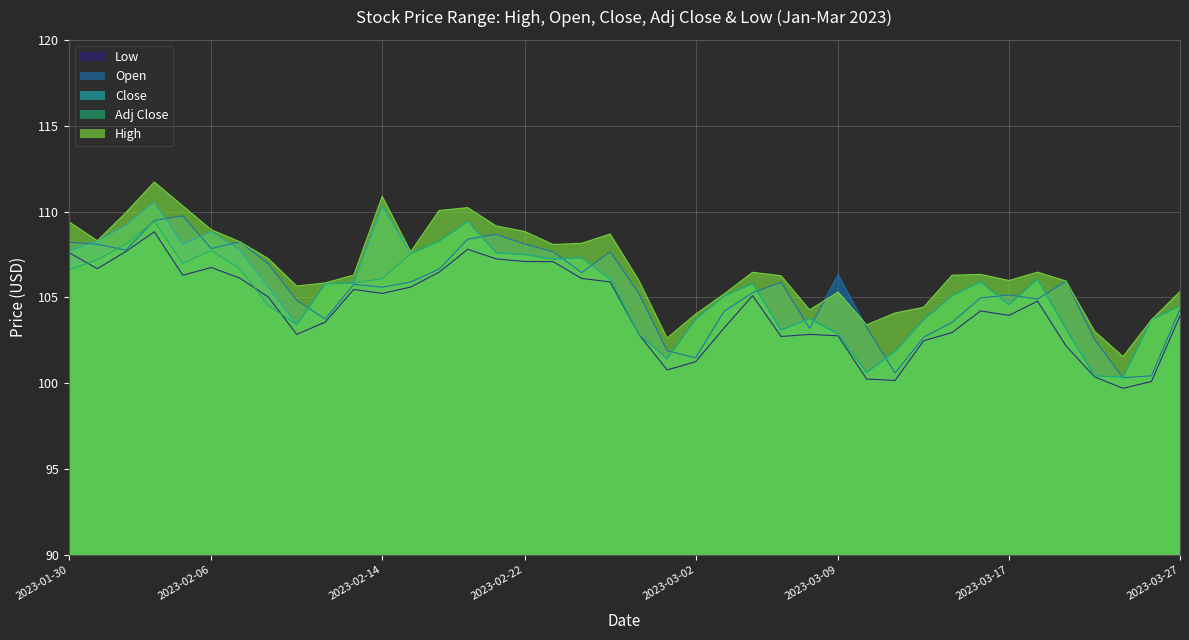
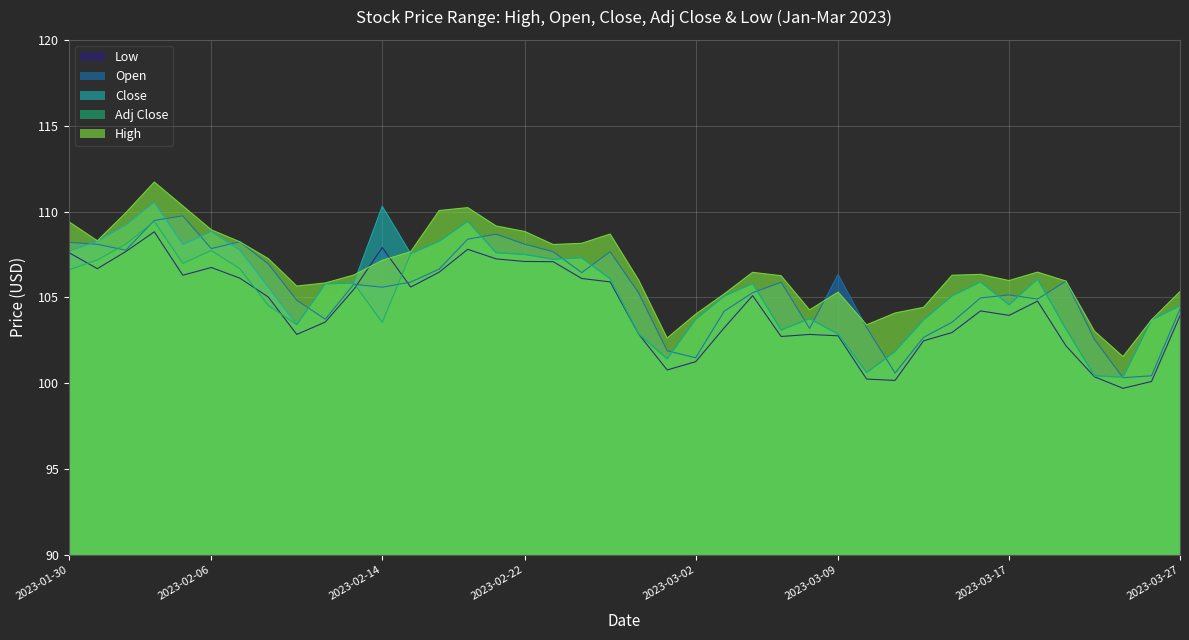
Low, 2023-02-14: 105.2 -> 107.9
Adj Close, 2023-02-14: 106.1 -> 103.5
High, 2023-02-14: 110.9 -> 107.2
